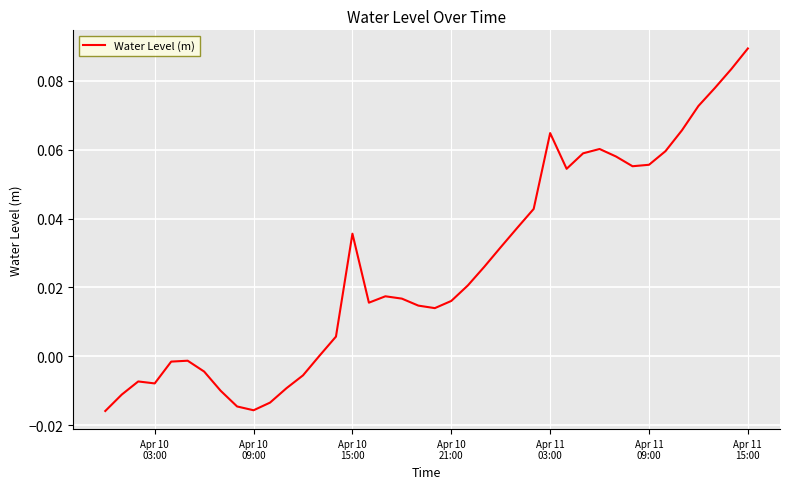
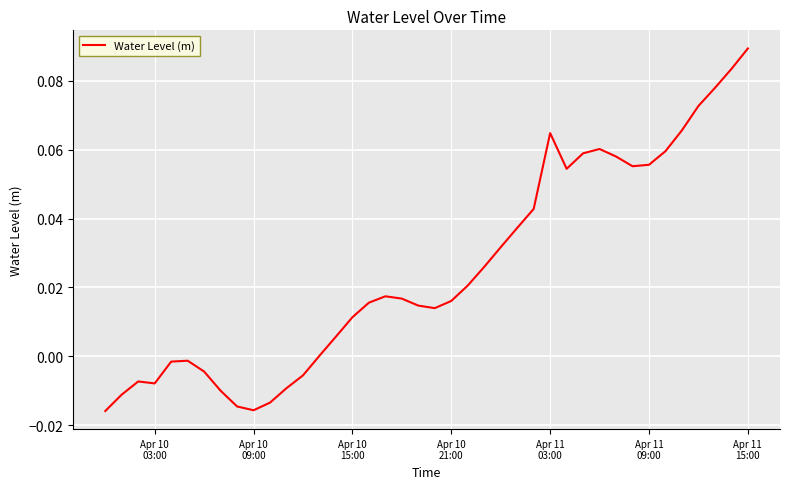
Apr 10 15:00: 0.036 -> 0.011
